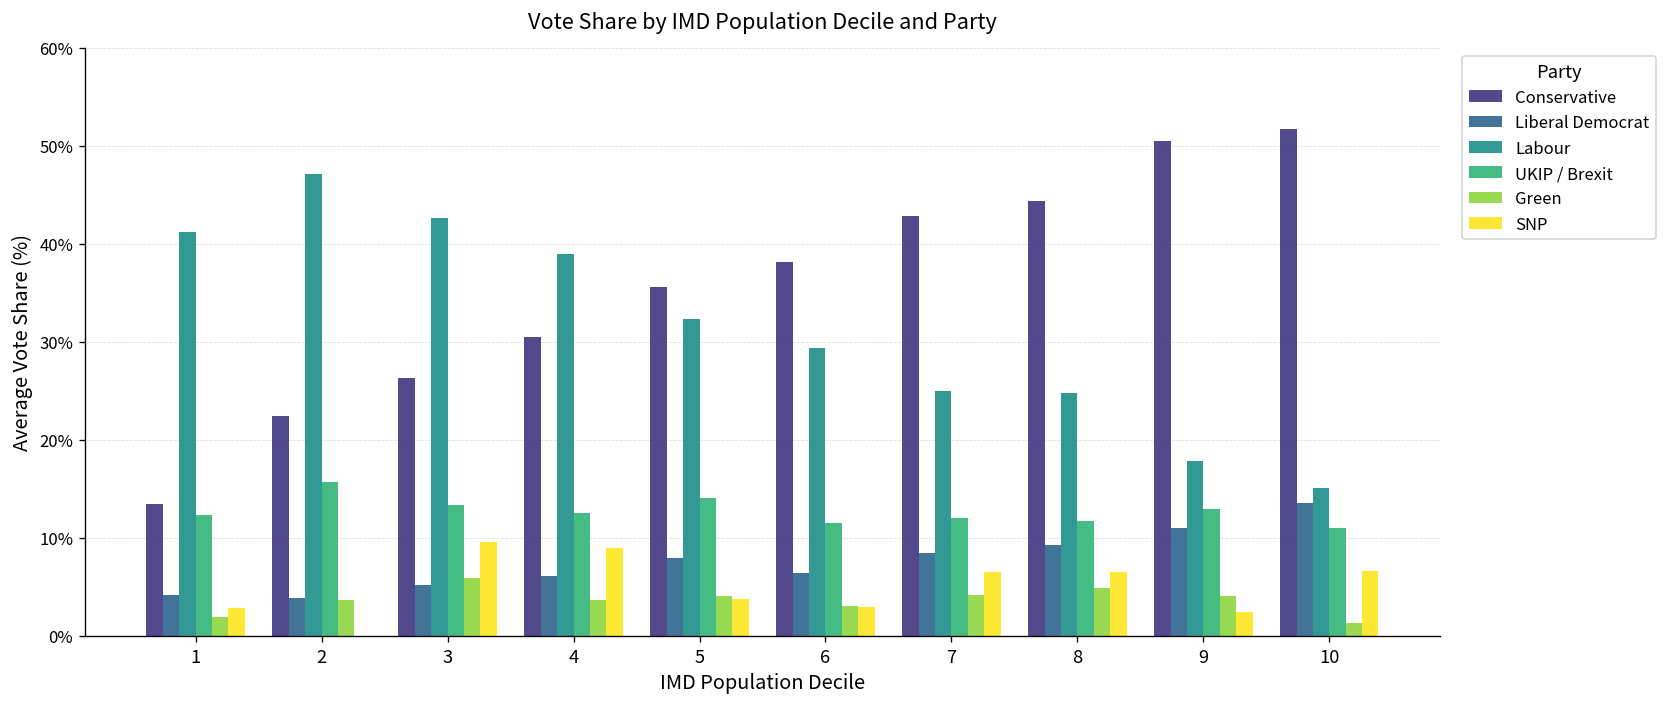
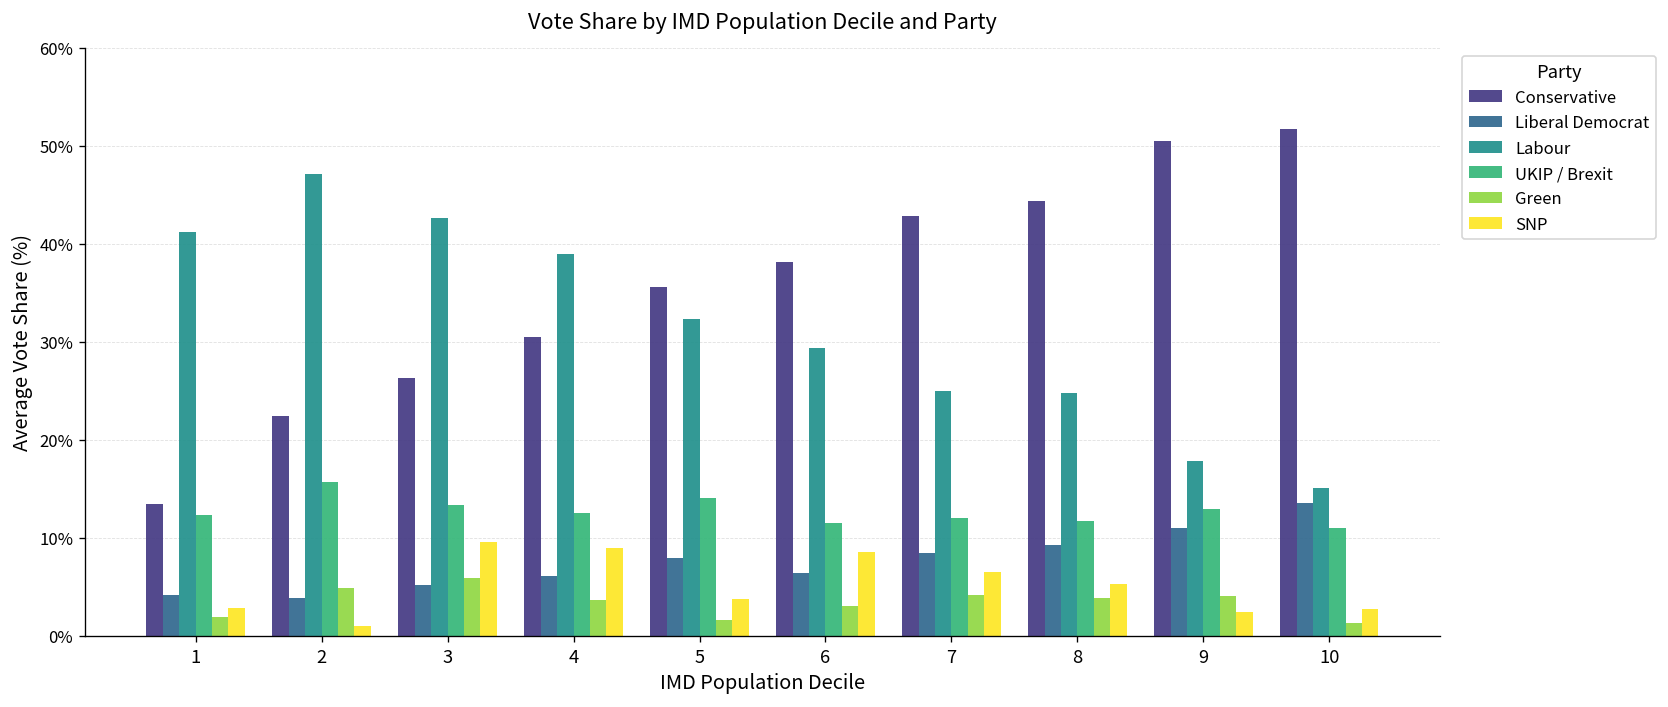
Green, 2: 4% -> 5%
SNP, 2: 0% -> 1%
Green, 5: 4% -> 2%
SNP, 6: 3% -> 9%
Green, 8: 5% -> 4%
SNP, 8: 6% -> 5%
SNP, 10: 7% -> 3%
